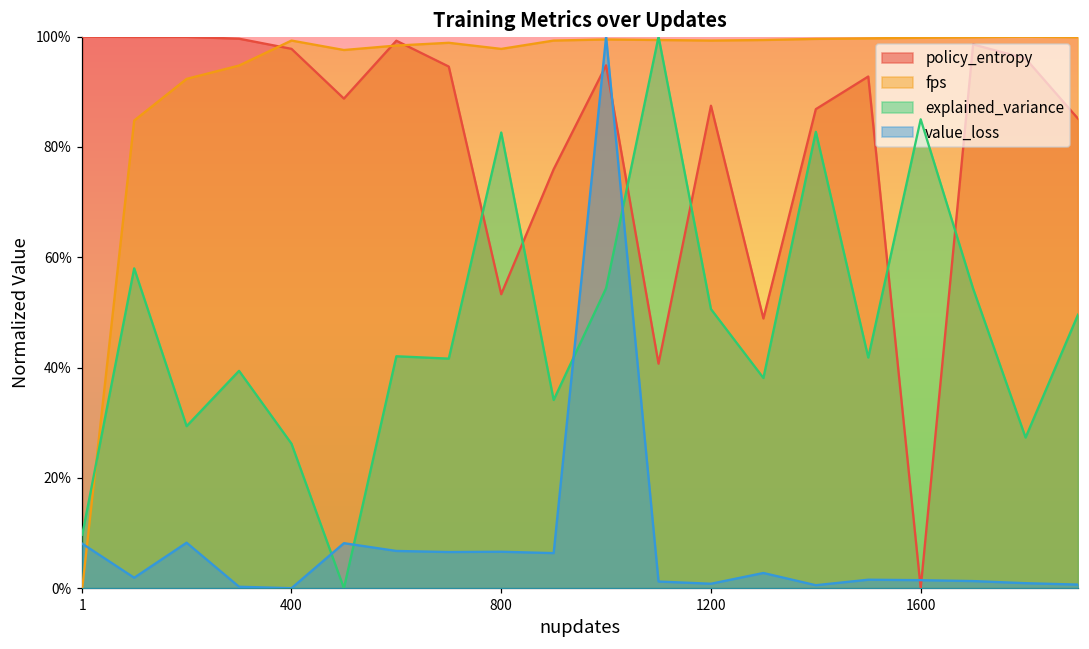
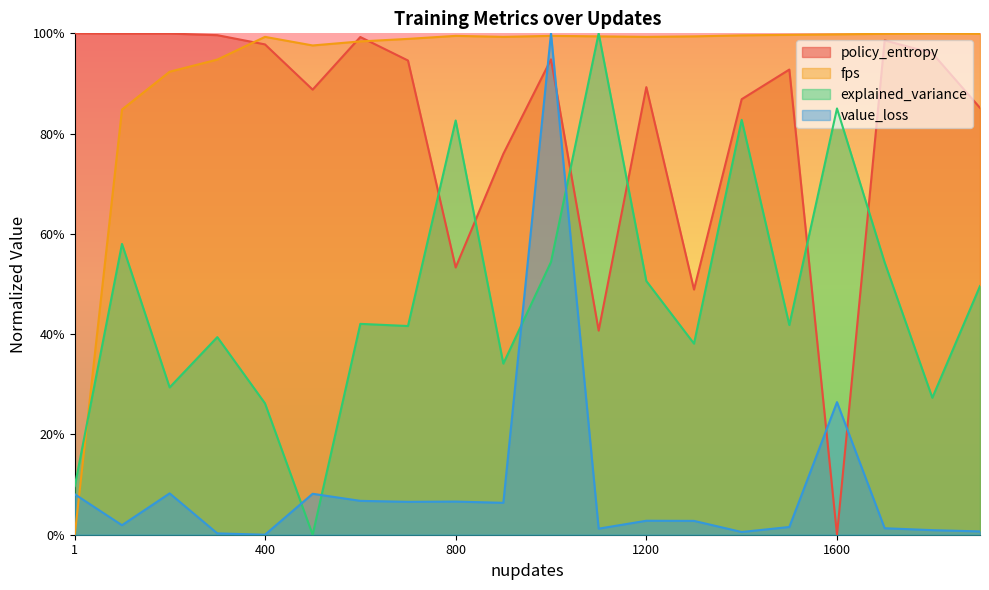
fps, 800: 98% -> 99%
policy_entropy, 1200: 87% -> 89%
value_loss, 1200: 1% -> 3%
value_loss, 1600: 1% -> 26%
